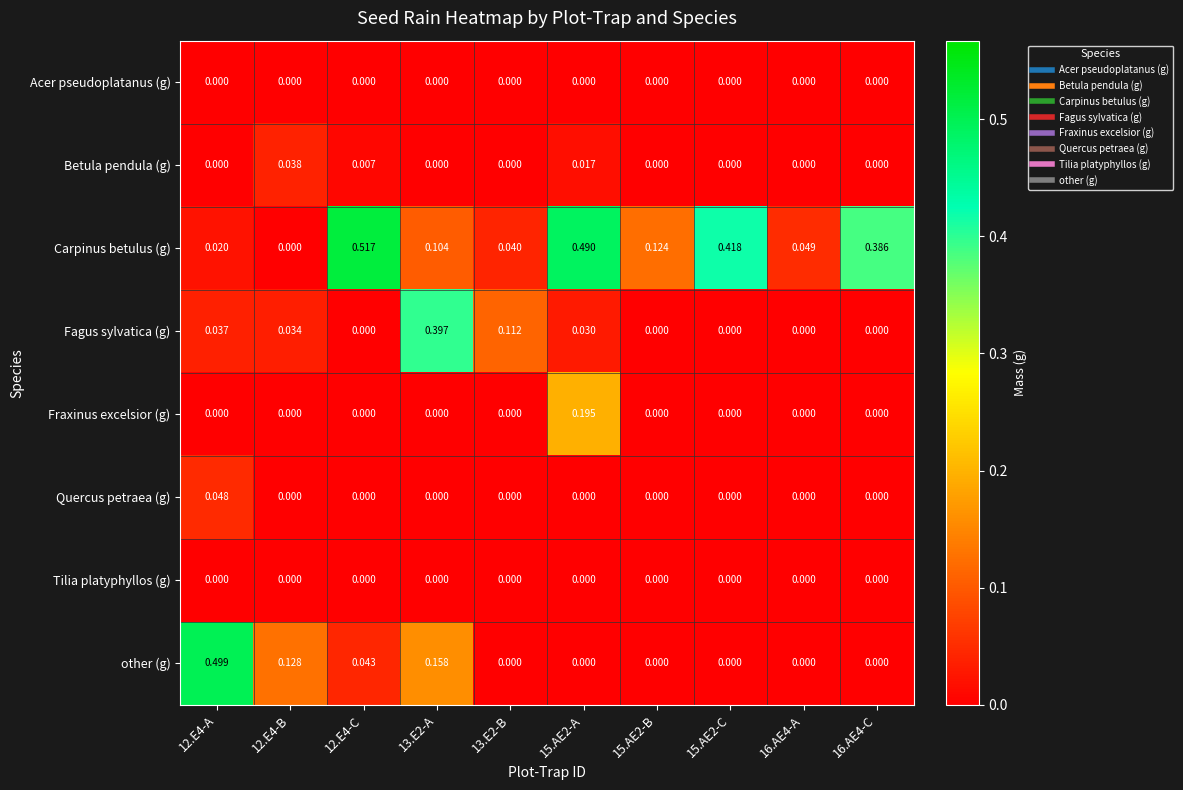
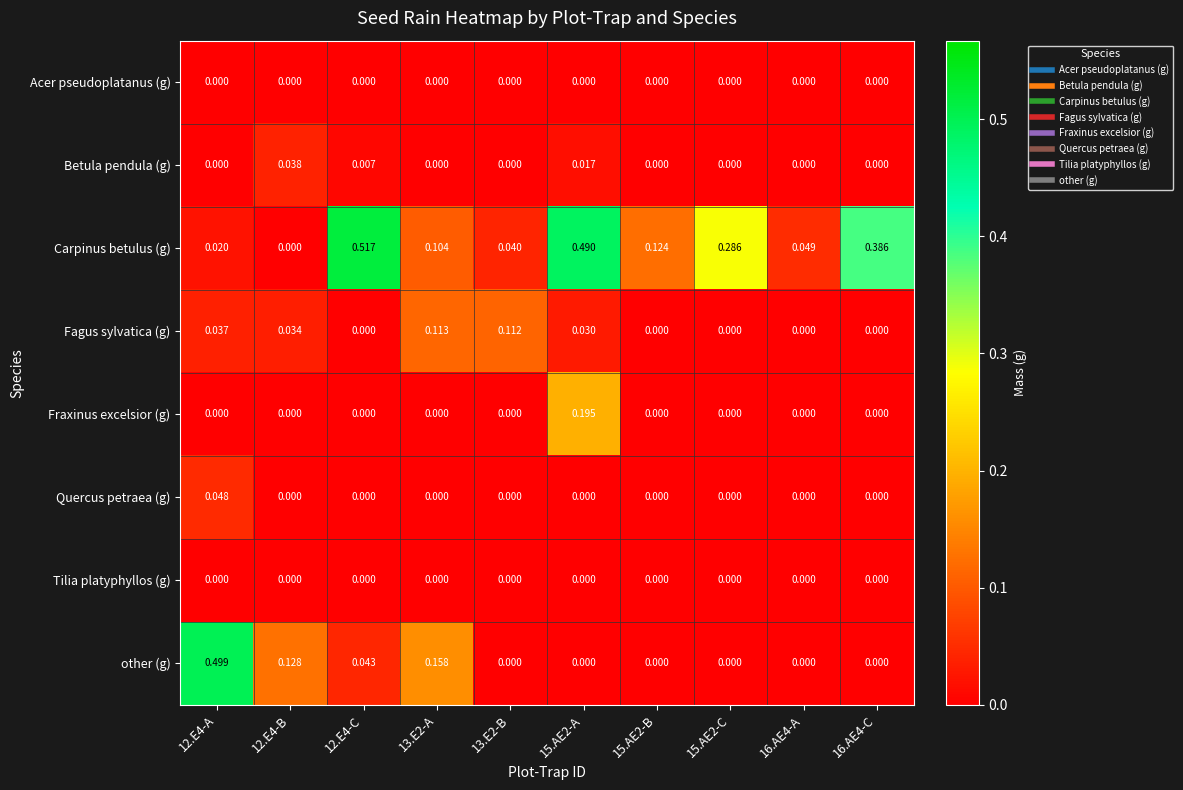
Carpinus betulus (g), 15.AE2-C: 0.418 -> 0.286
Fagus sylvatica (g), 13.E2-A: 0.397 -> 0.113
